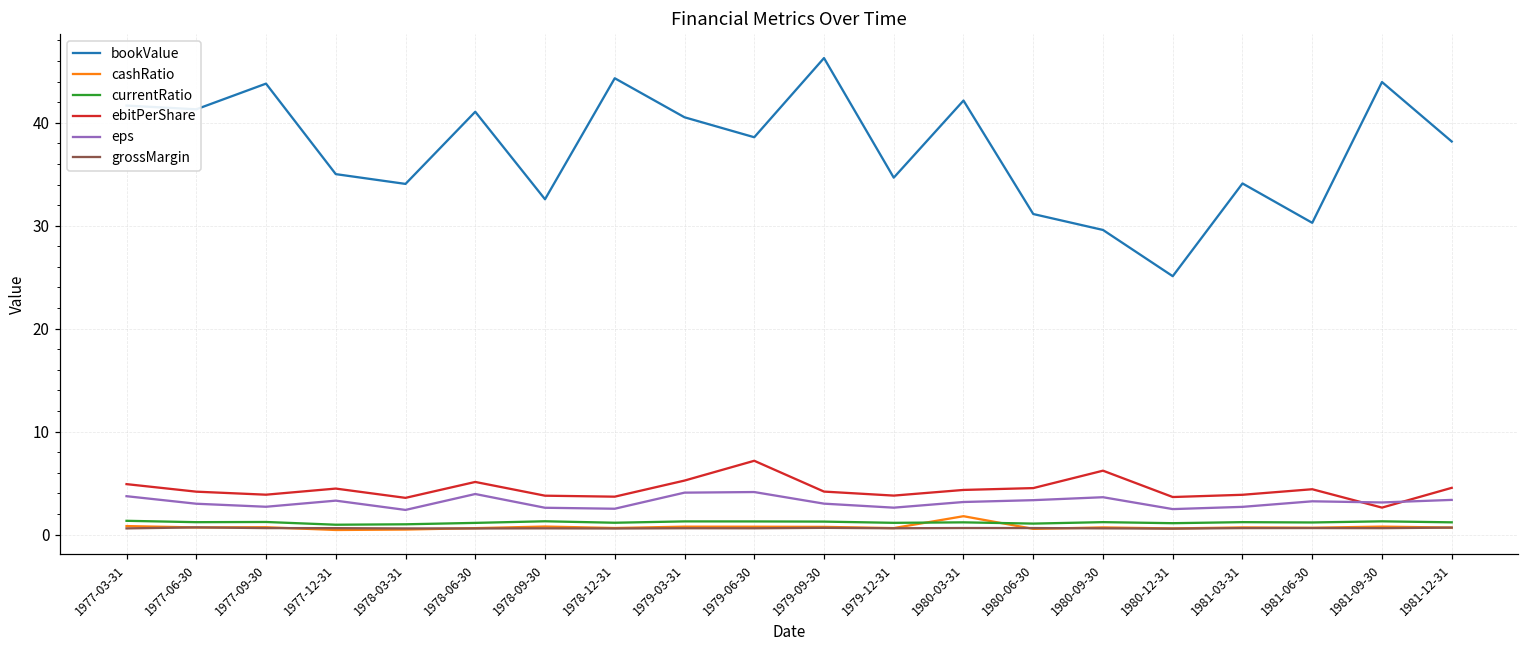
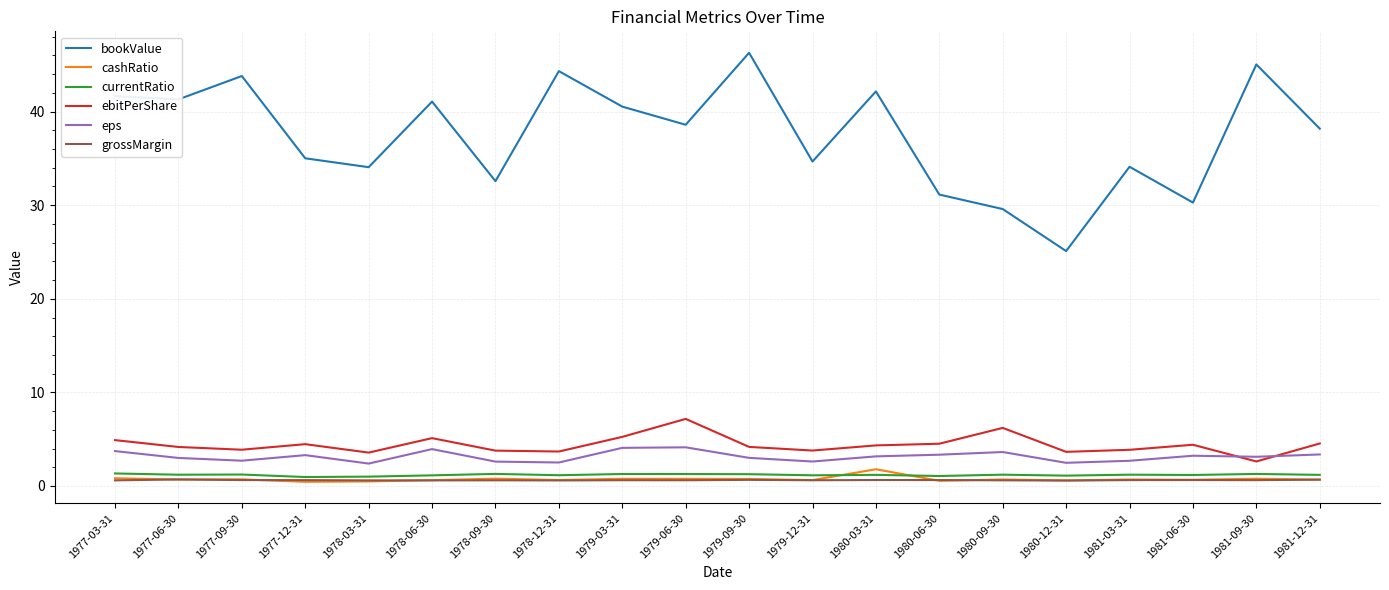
bookValue, 1981-09-30: 44 -> 45
